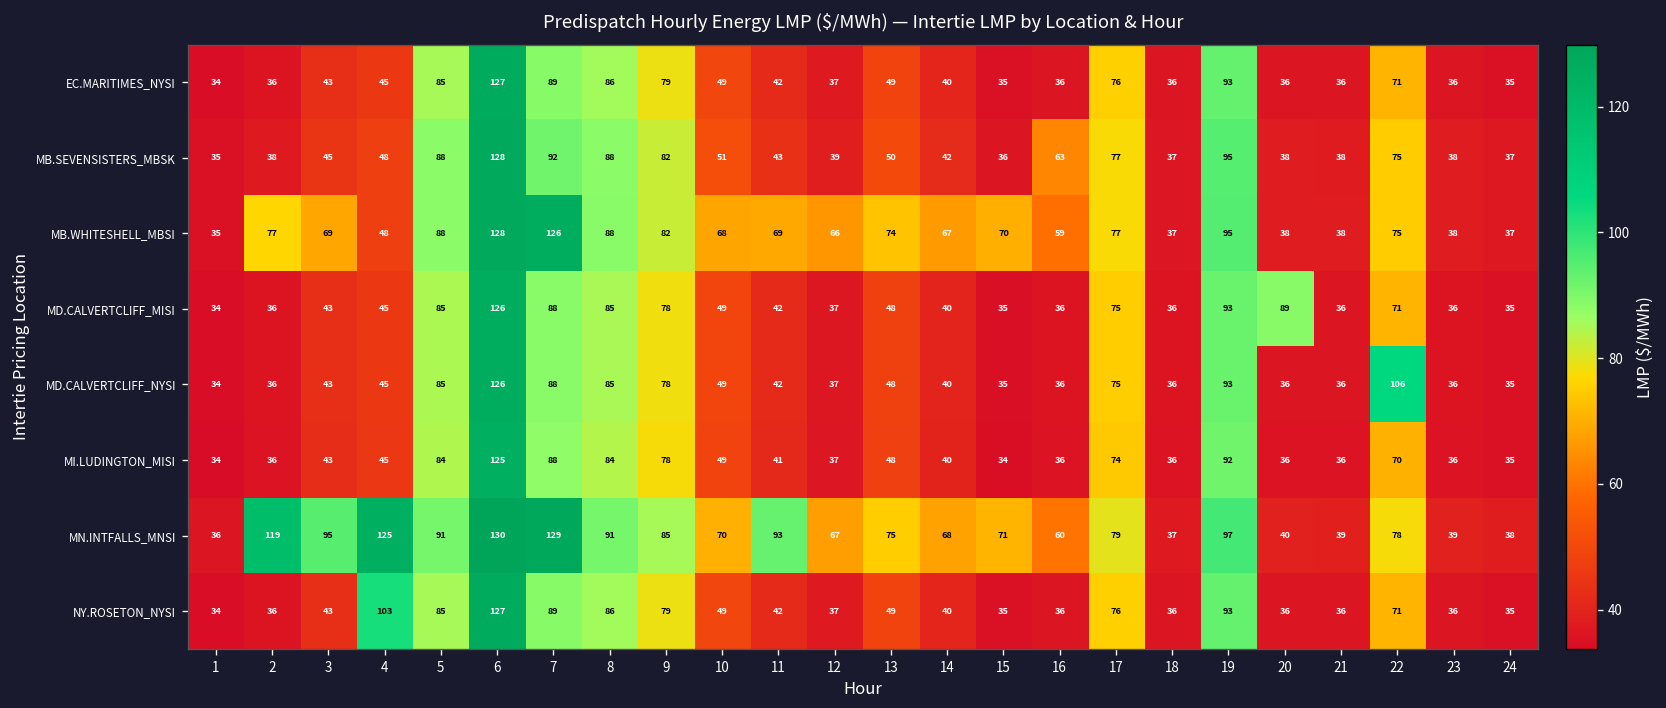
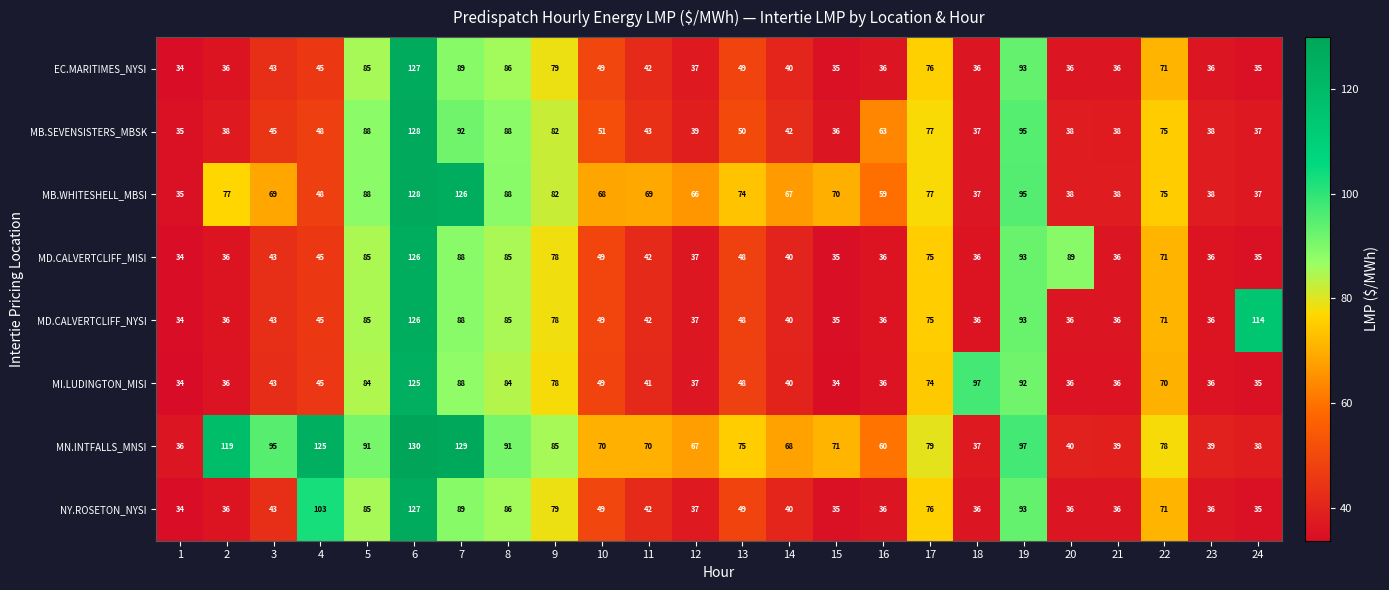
MD.CALVERTCLIFF_NYSI, 22: 106 -> 71
MD.CALVERTCLIFF_NYSI, 24: 35 -> 114
MI.LUDINGTON_MISI, 18: 36 -> 97
MN.INTFALLS_MNSI, 11: 93 -> 70
